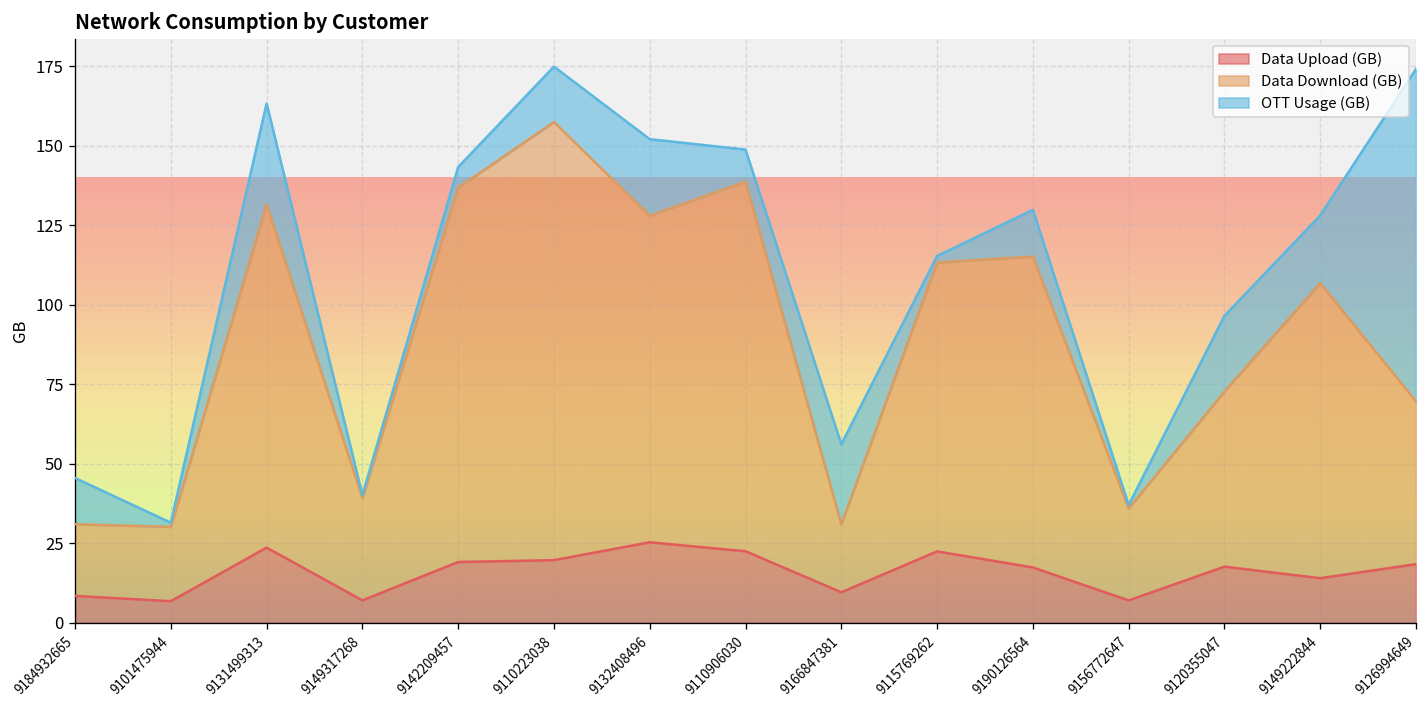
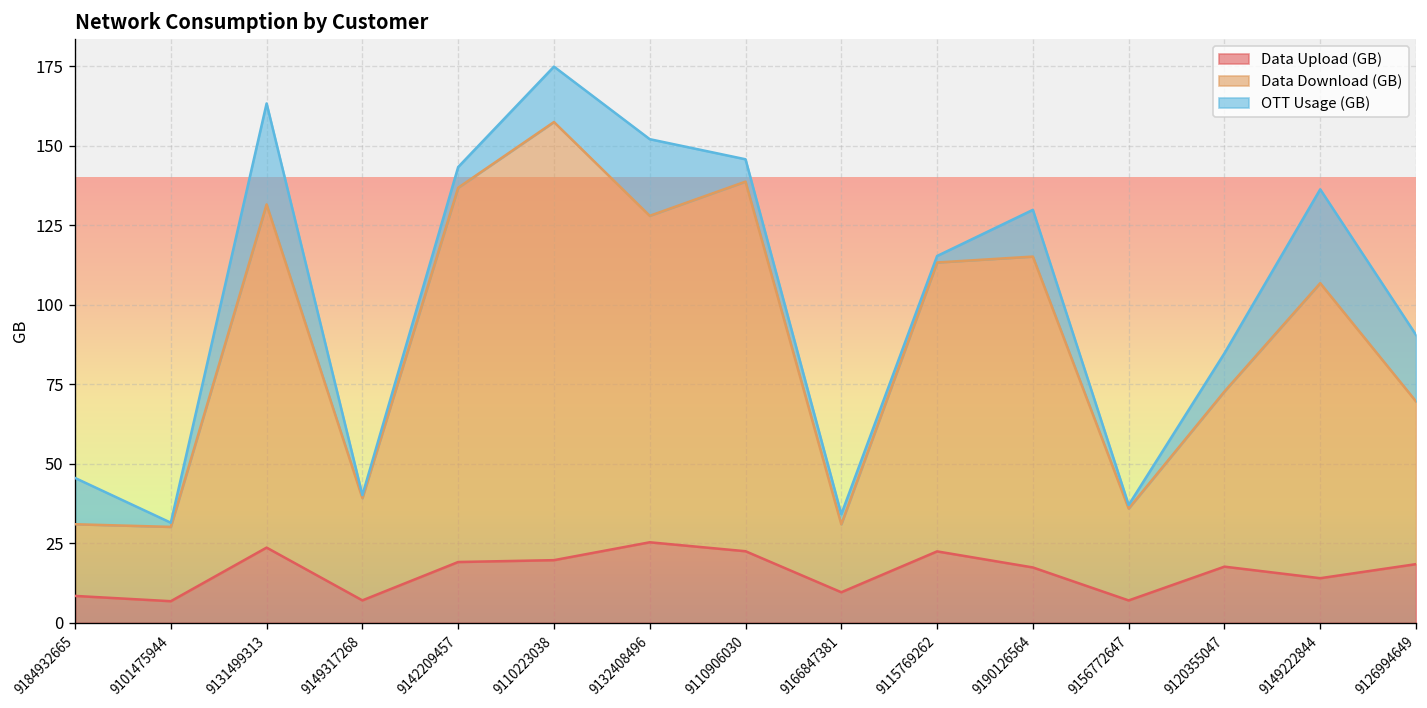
OTT Usage (GB), 9110906030: 10 -> 7
OTT Usage (GB), 9166847381: 25 -> 3
OTT Usage (GB), 9120355047: 24 -> 12
OTT Usage (GB), 9149222844: 21 -> 30
OTT Usage (GB), 9126994649: 104 -> 21
